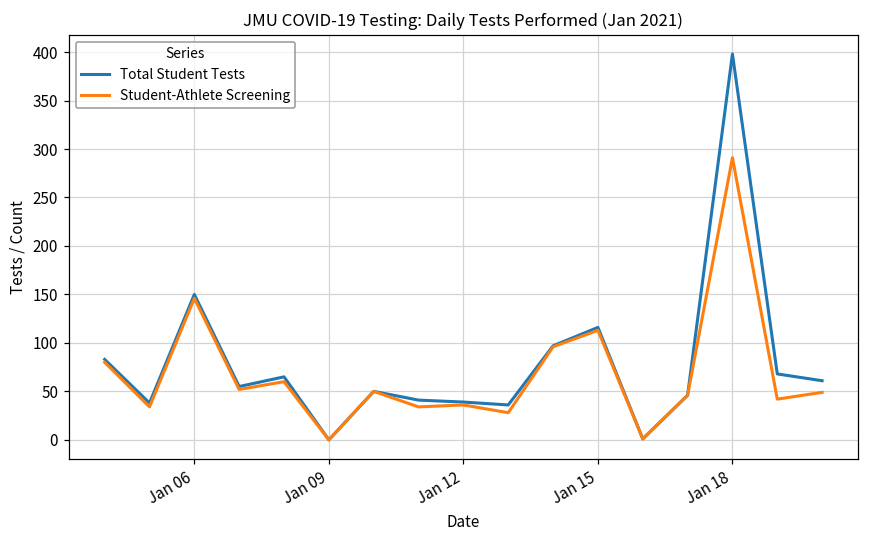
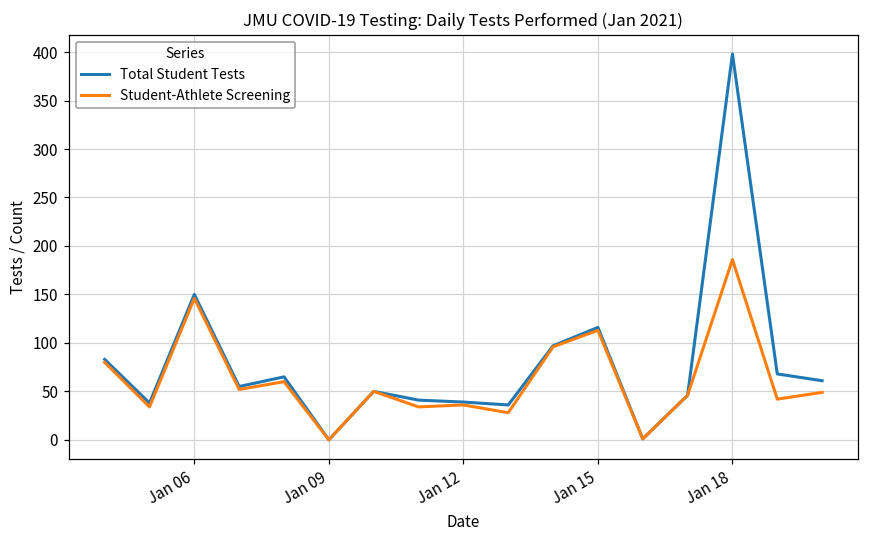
Student-Athlete Screening, Jan 18: 290 -> 190
